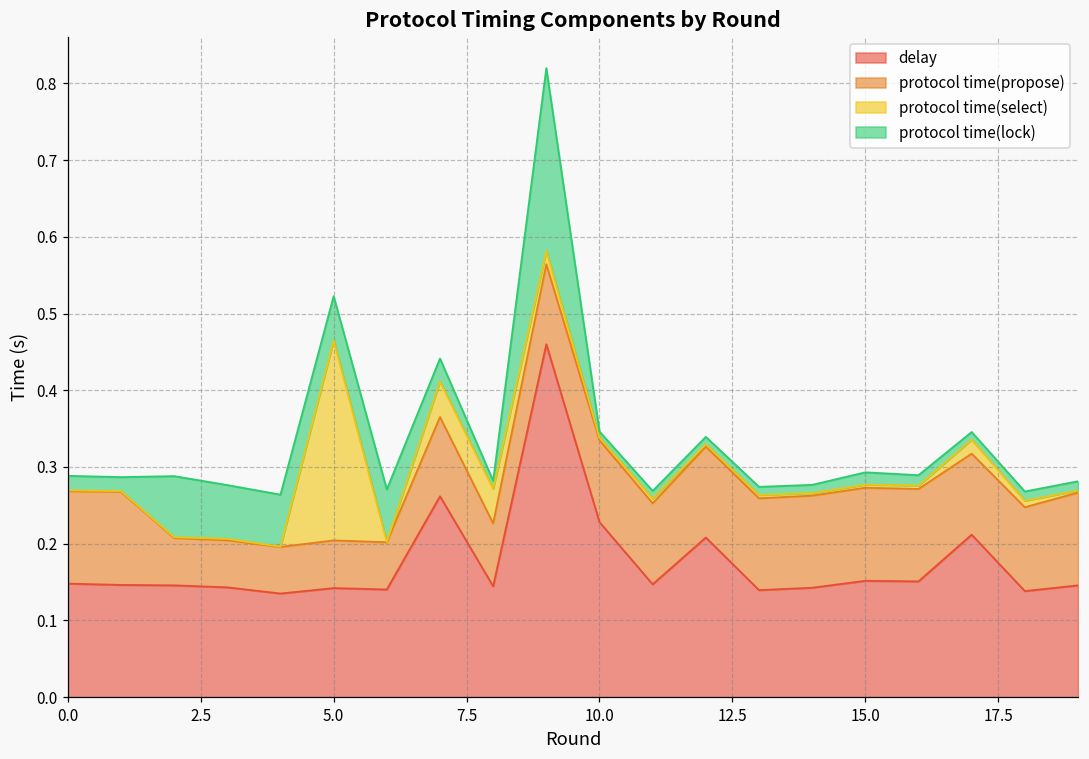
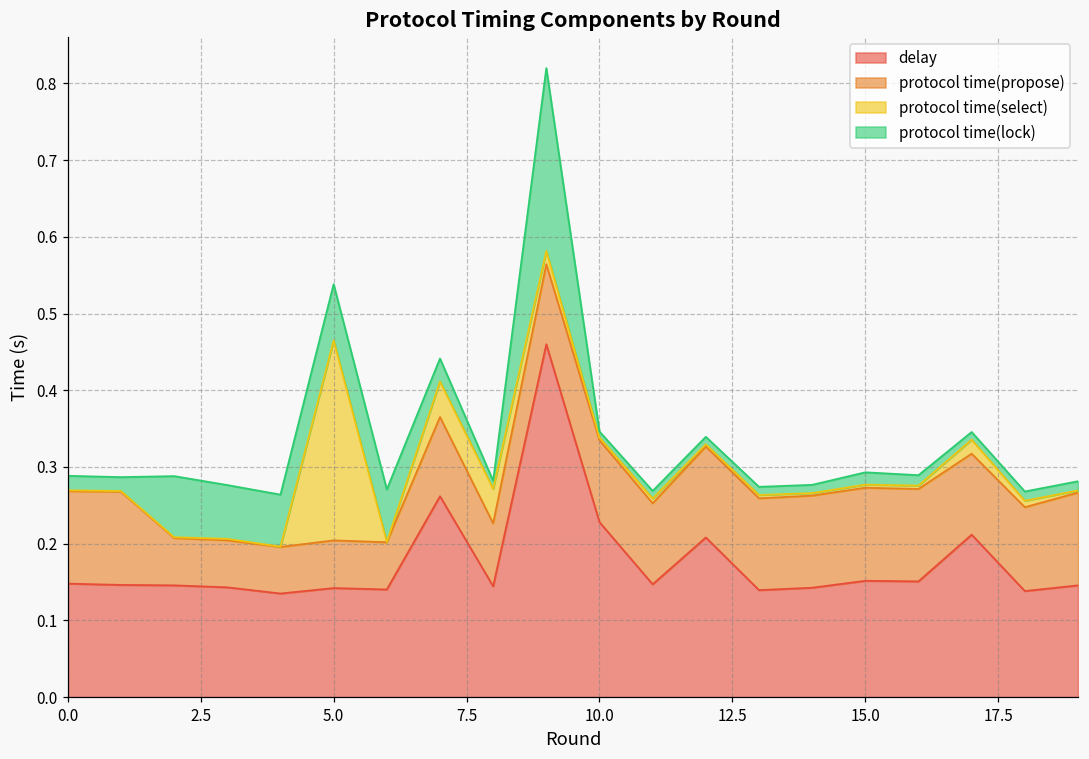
protocol time(lock), 5.0: 0.06 -> 0.07
